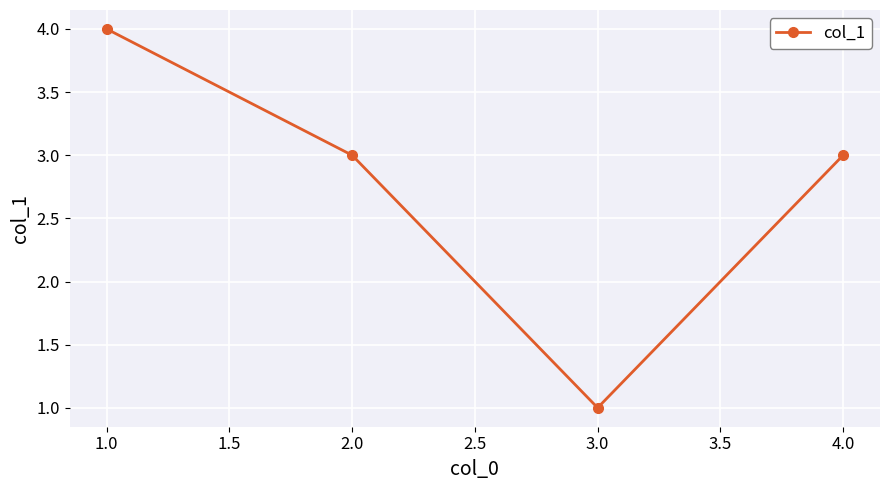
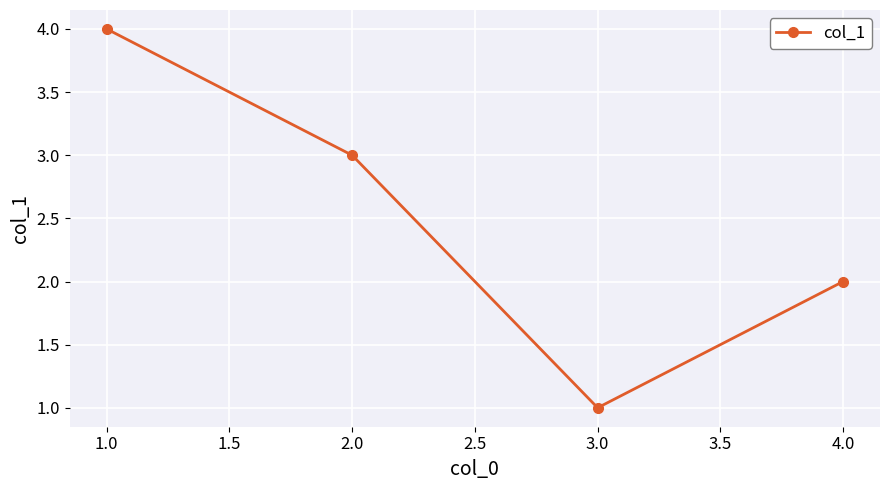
4.0: 3 -> 2
